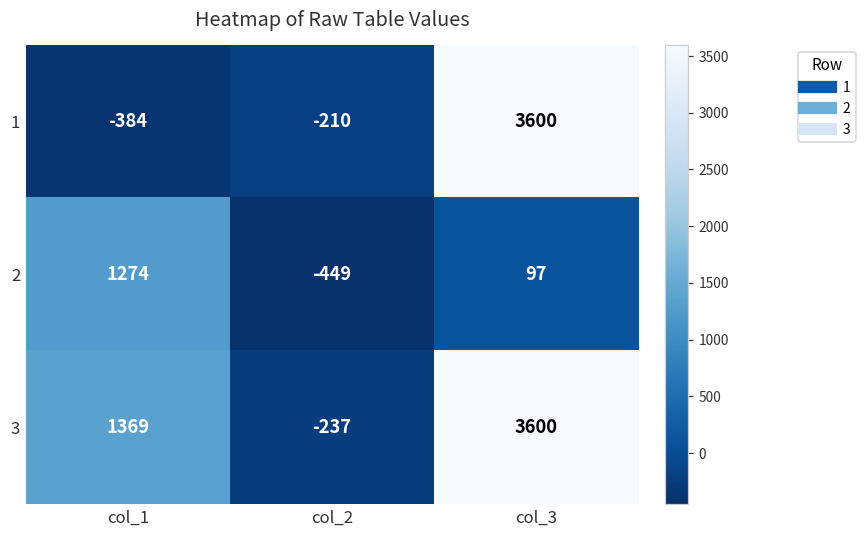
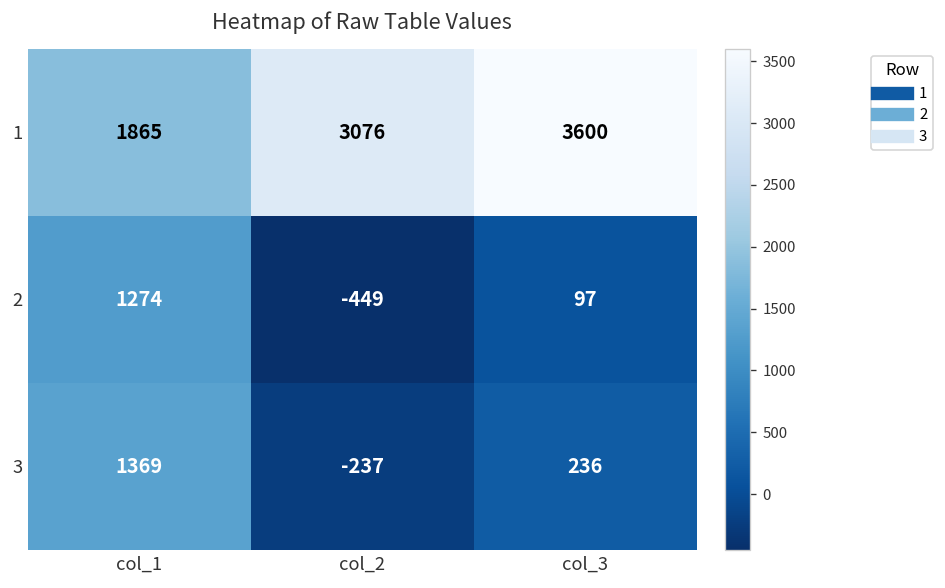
1, col_1: -384 -> 1865
1, col_2: -210 -> 3076
3, col_3: 3600 -> 236
